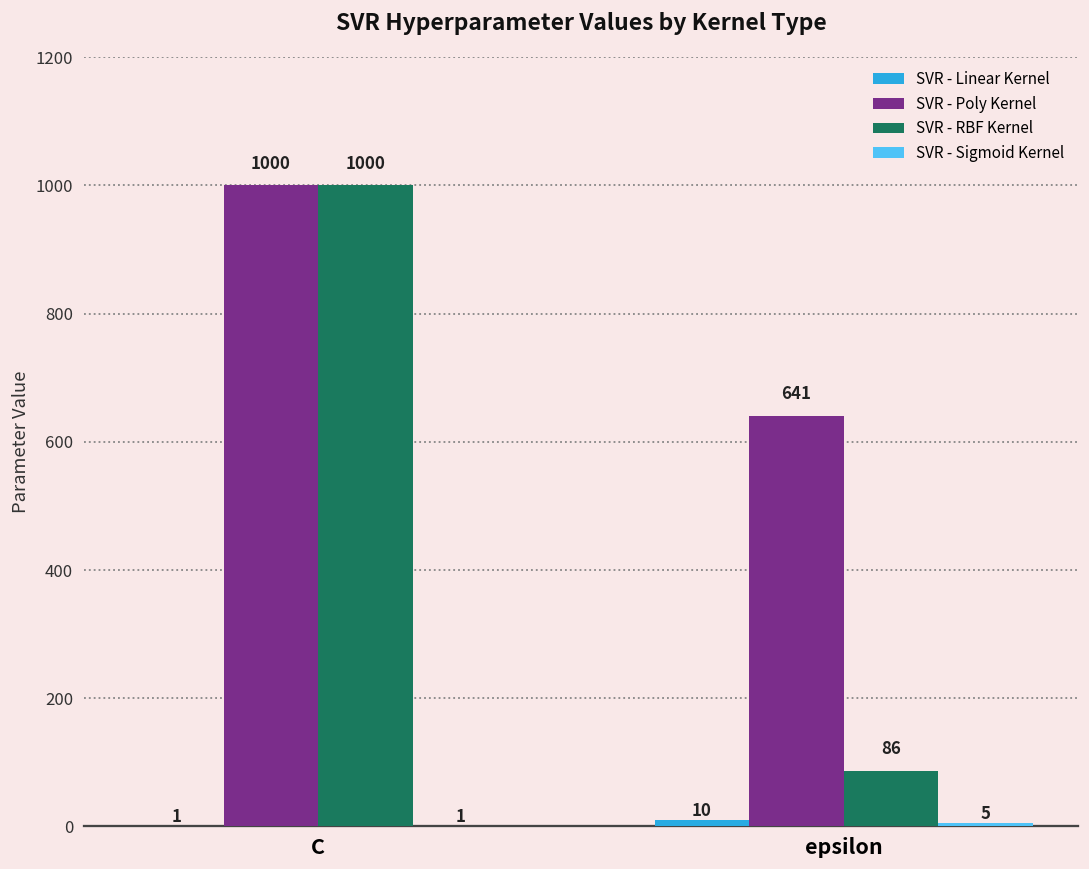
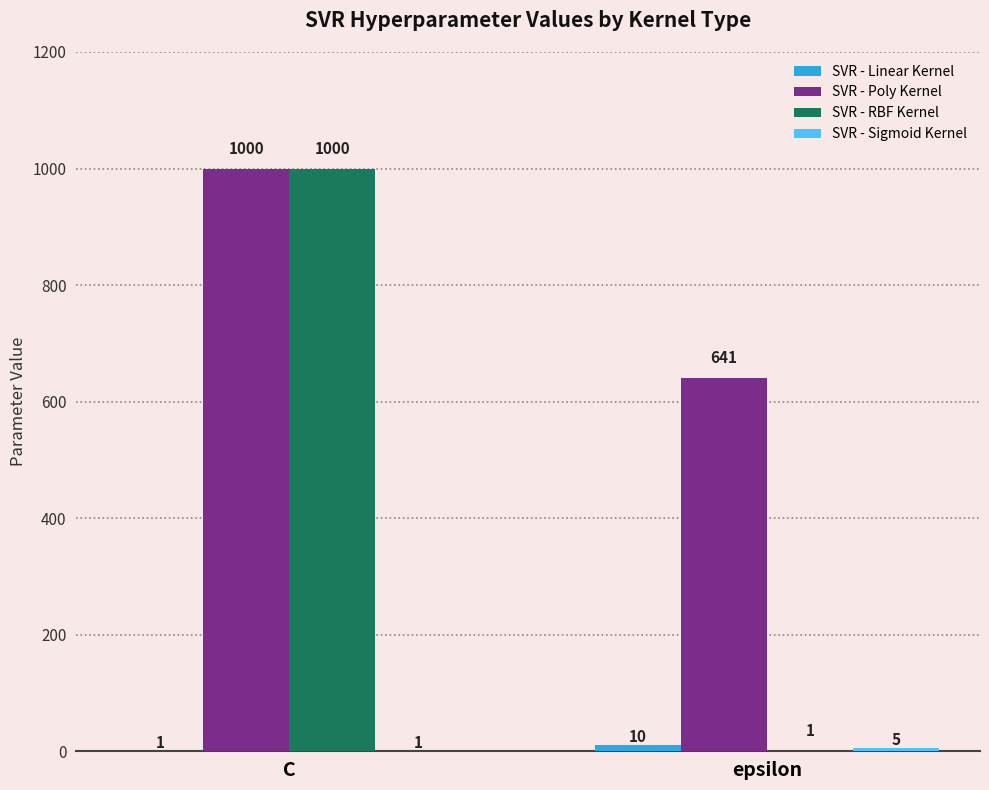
SVR - RBF Kernel, epsilon: 86 -> 1
